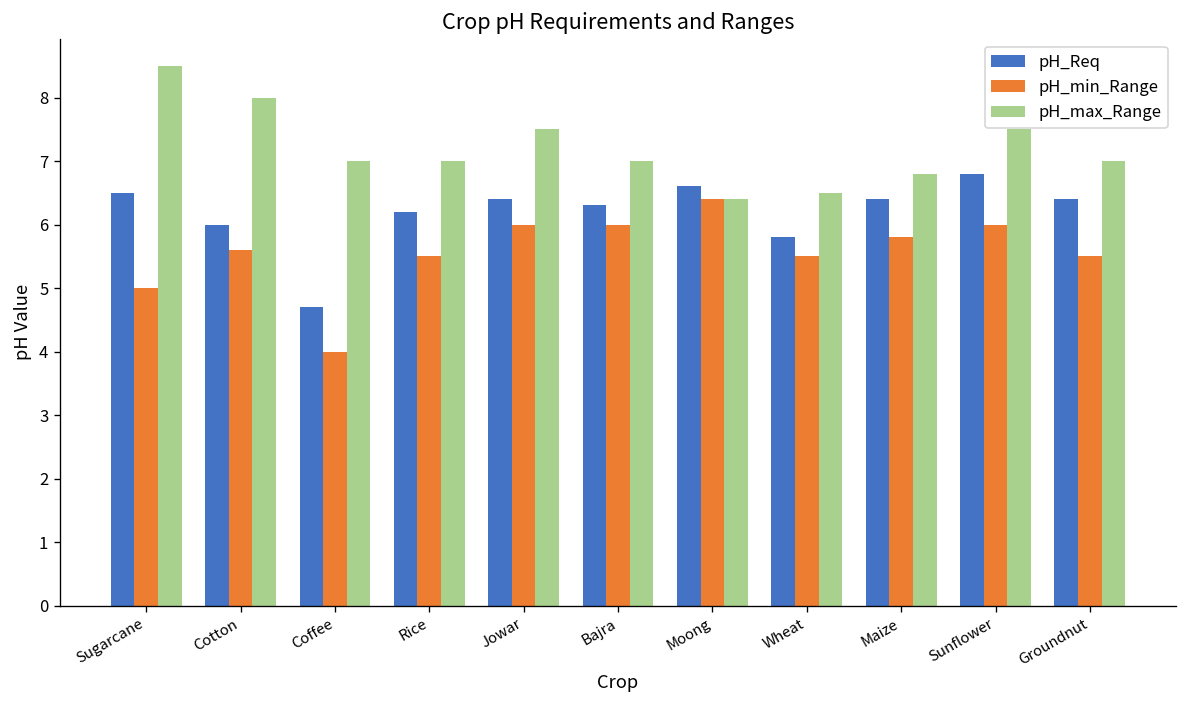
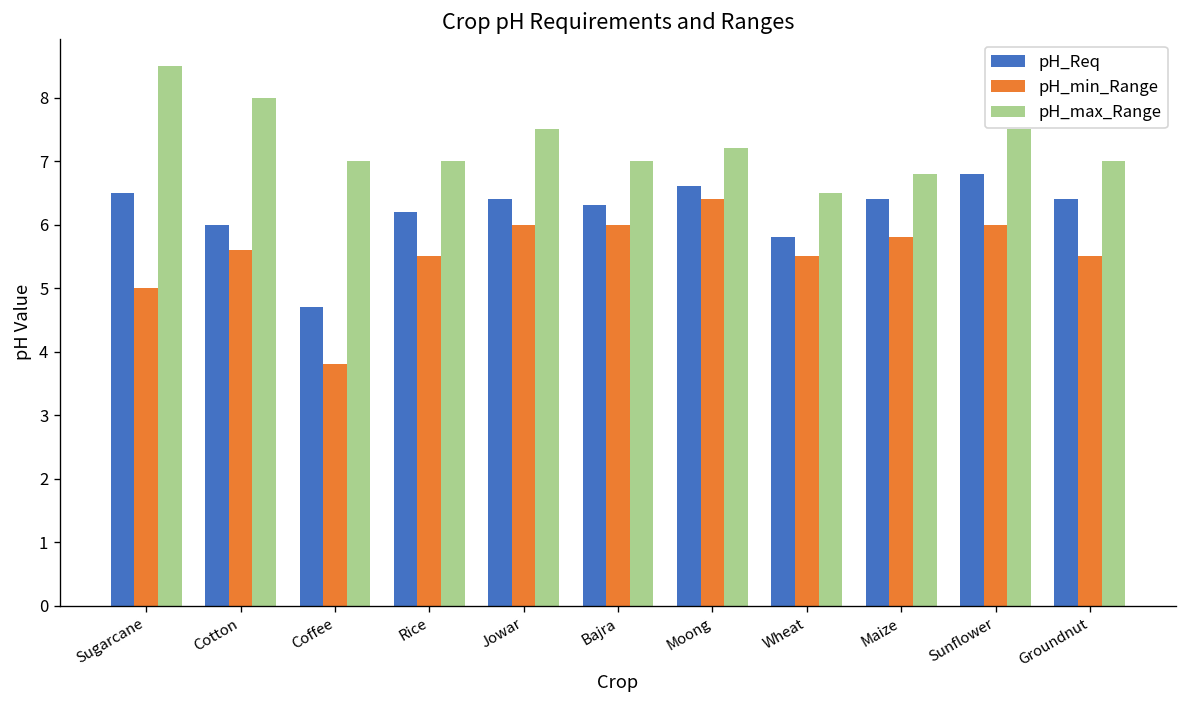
pH_min_Range, Coffee: 4.0 -> 3.8
pH_max_Range, Moong: 6.4 -> 7.2
